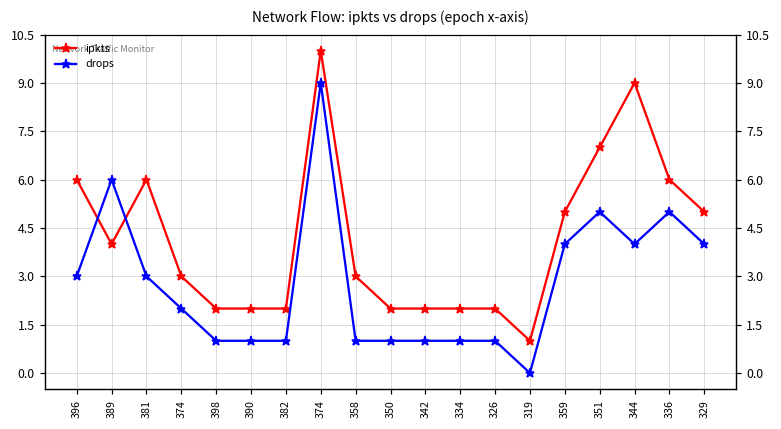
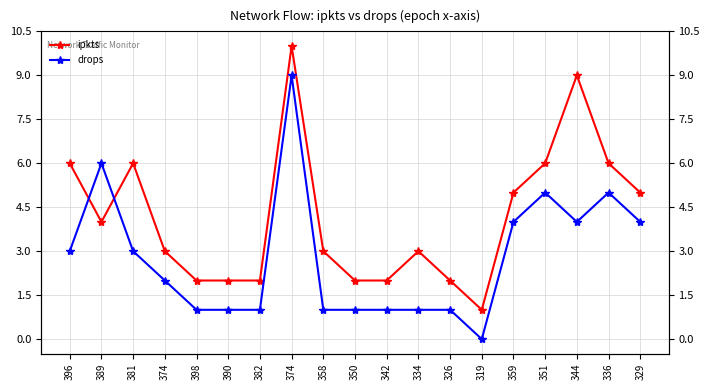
ipkts, 334: 2 -> 3
ipkts, 351: 7 -> 6
